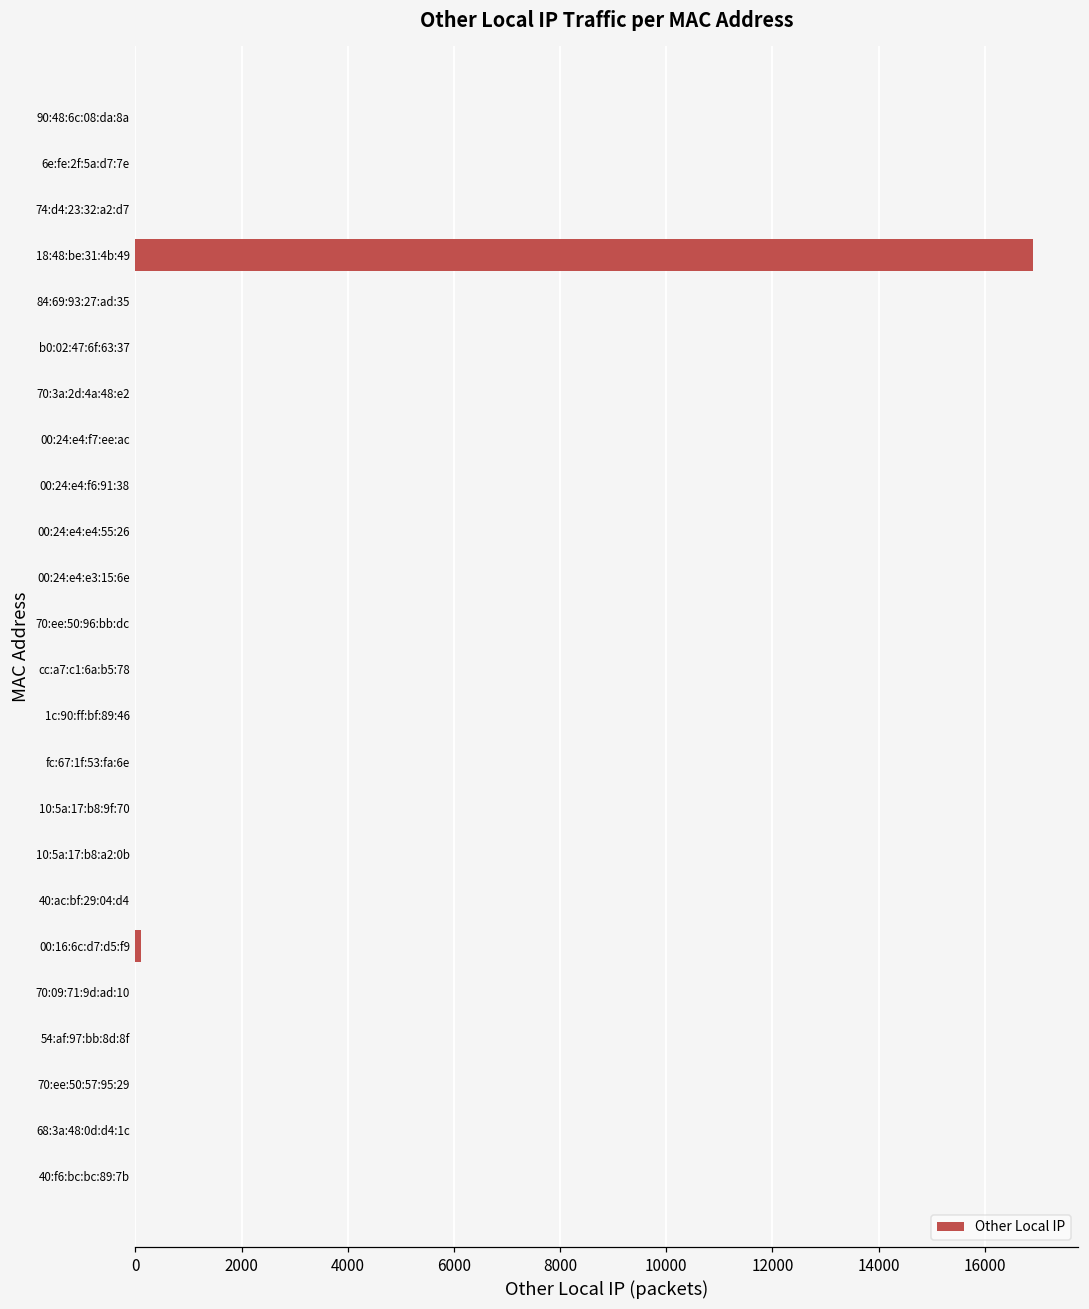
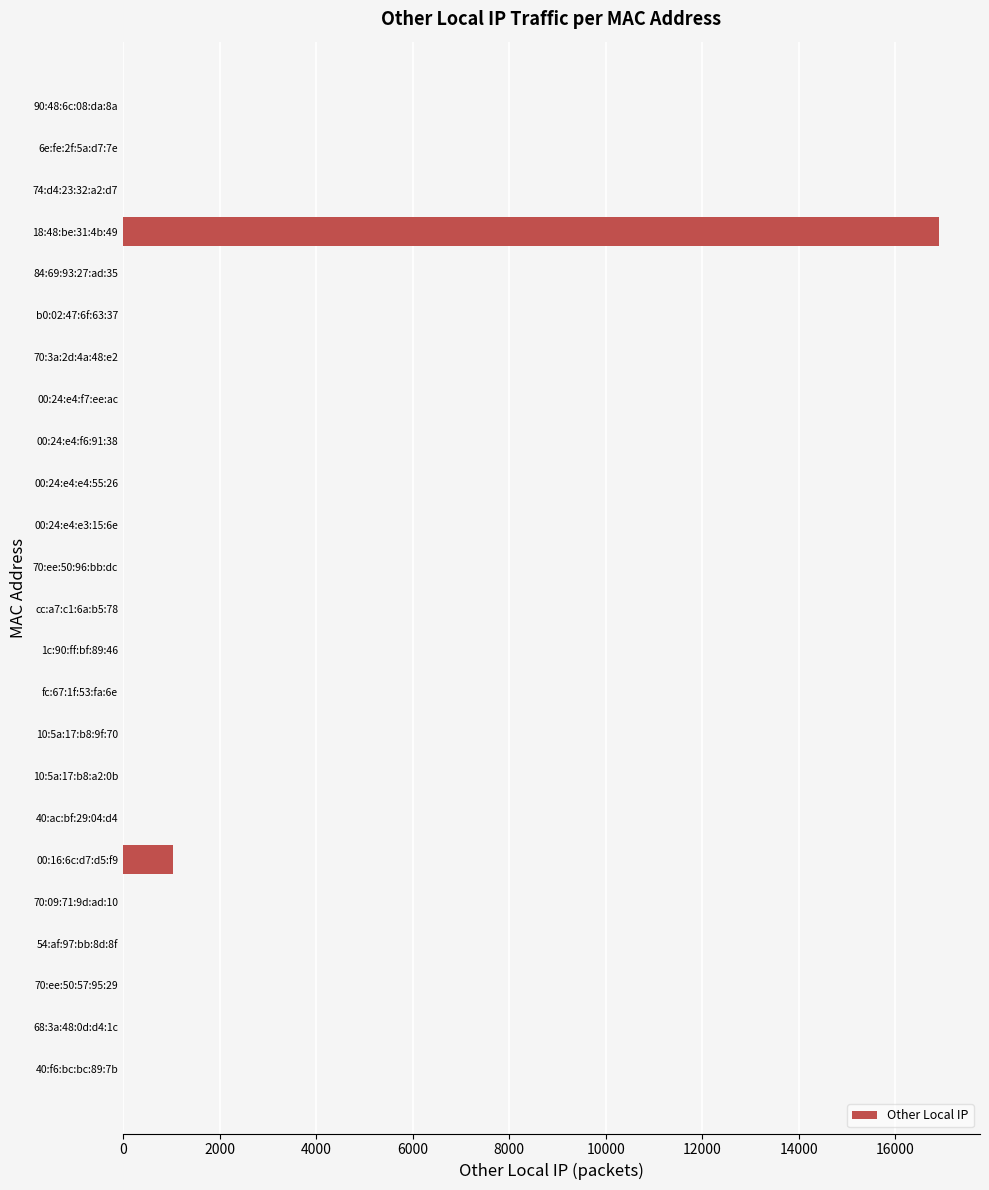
00:16:6c:d7:d5:f9: 100 -> 1000
